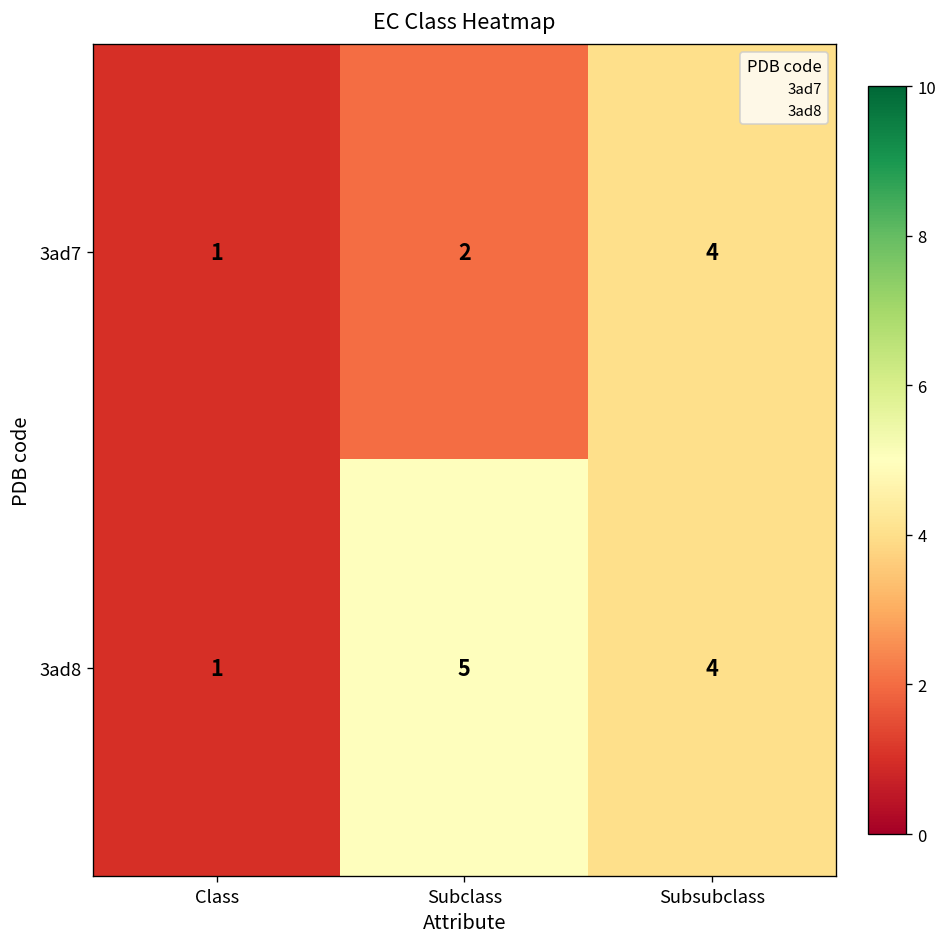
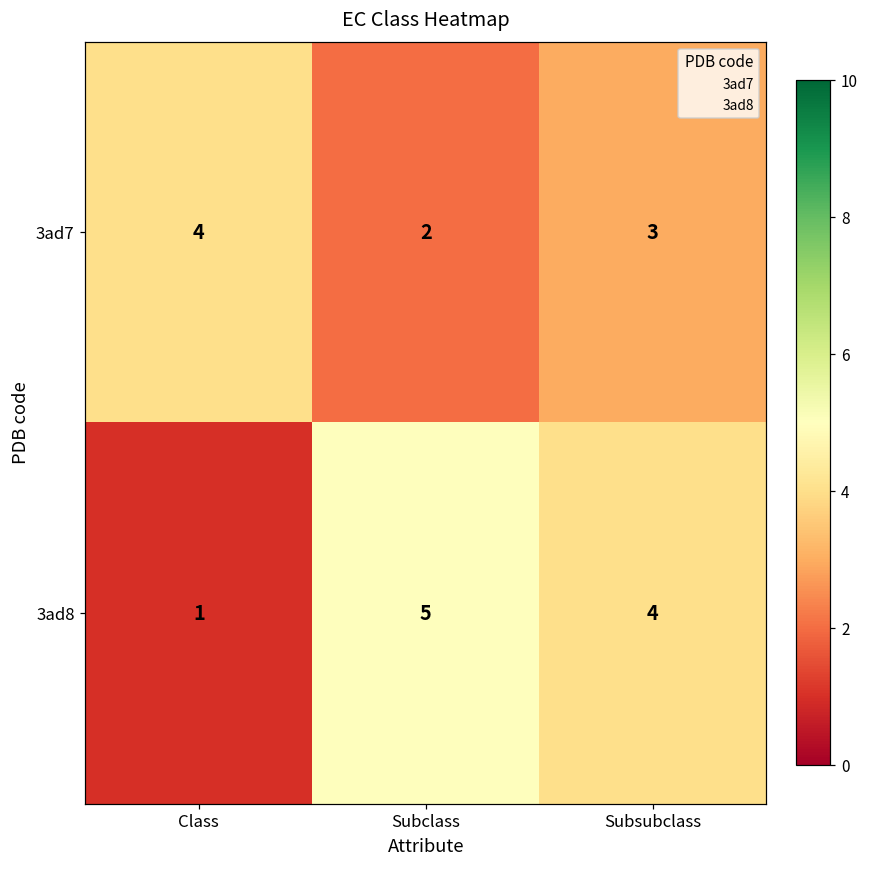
3ad7, Class: 1 -> 4
3ad7, Subsubclass: 4 -> 3
